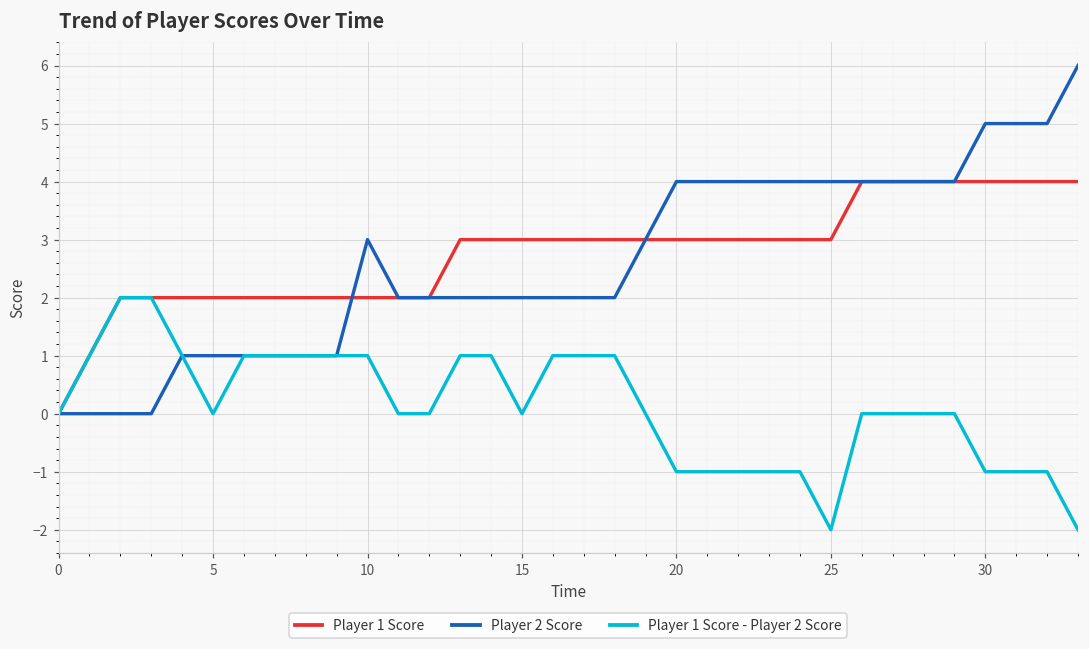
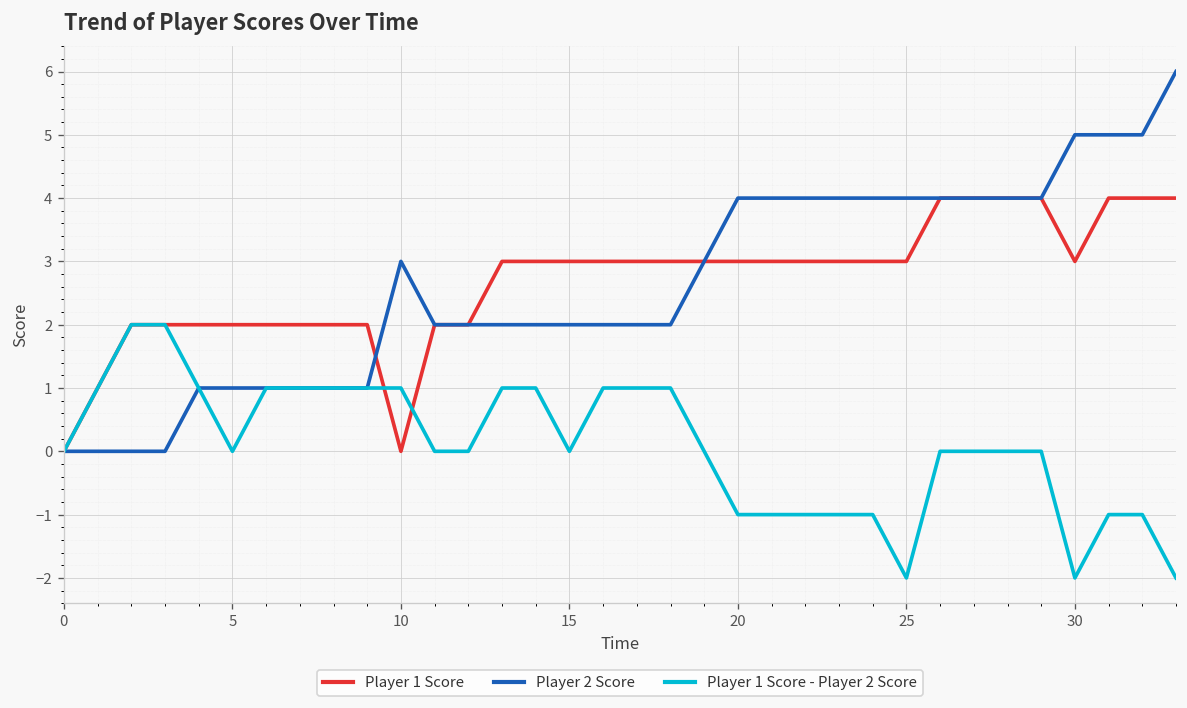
Player 1 Score, 10: 2 -> 0
Player 1 Score, 30: 4 -> 3
Player 1 Score - Player 2 Score, 30: -1 -> -2
